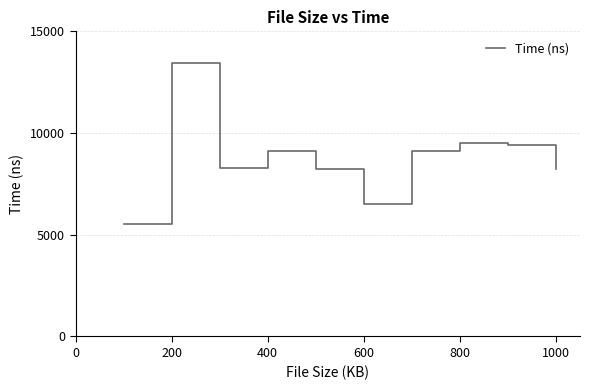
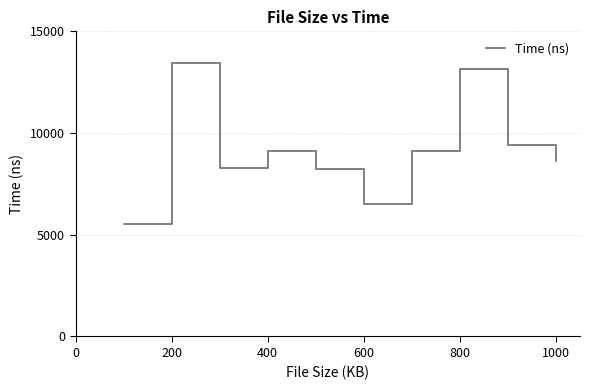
800: 9500 -> 13100
1000: 8300 -> 8600
